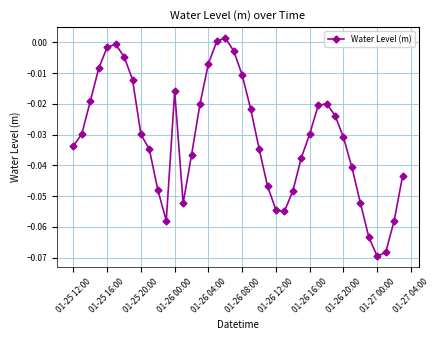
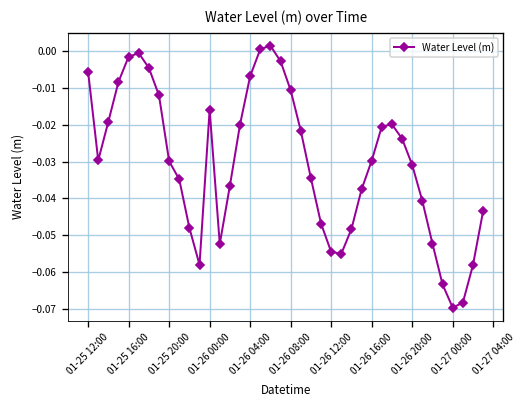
01-25 12:00: -0.034 -> -0.006
